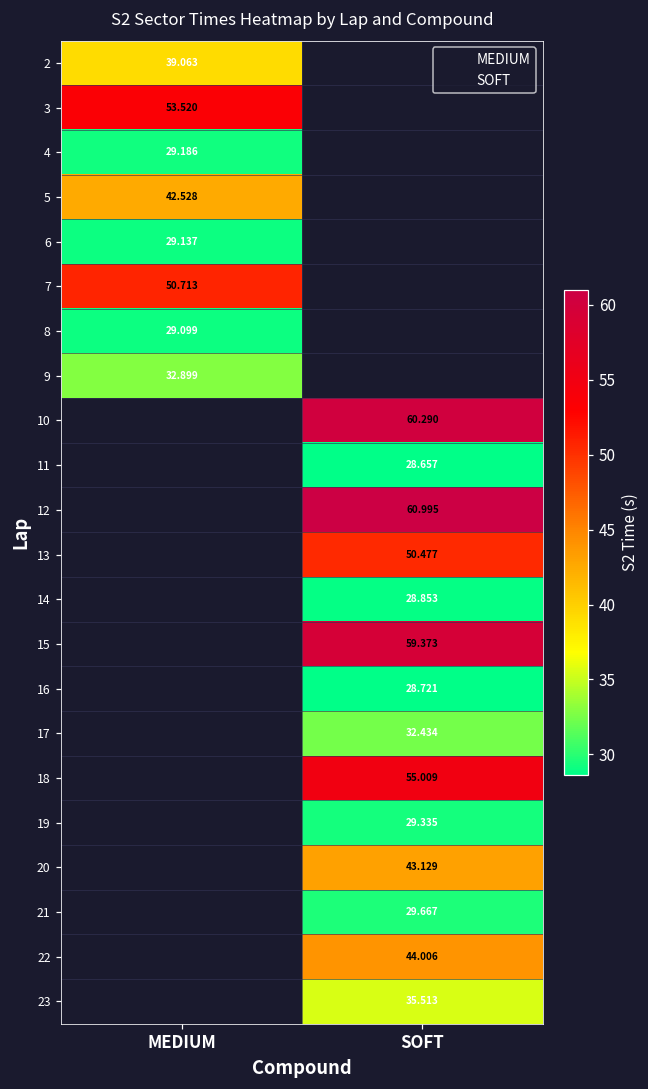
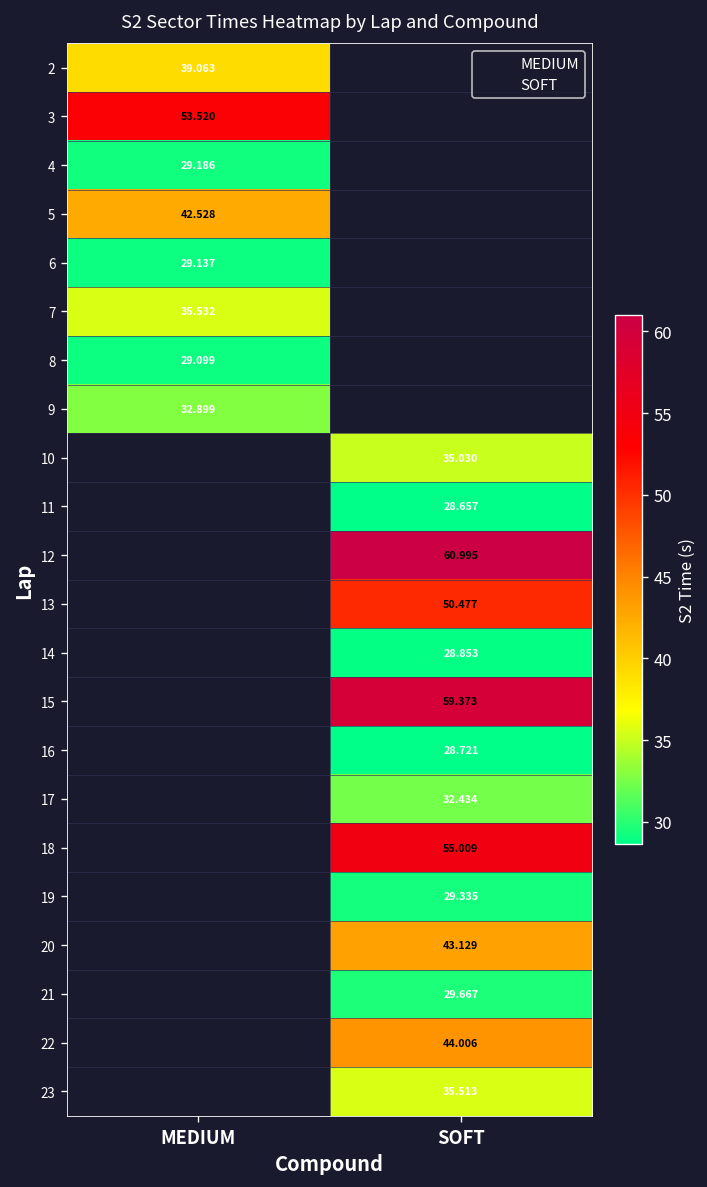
7, MEDIUM: 50.713 -> 35.532
10, SOFT: 60.290 -> 35.030
